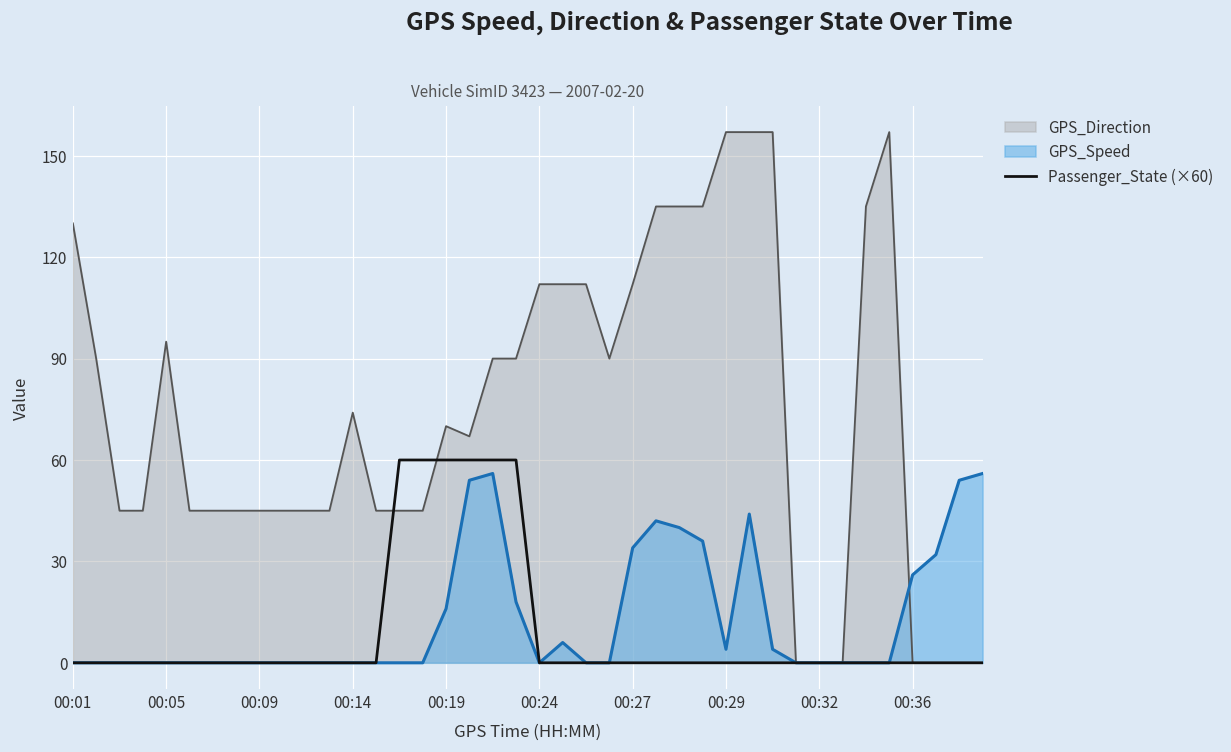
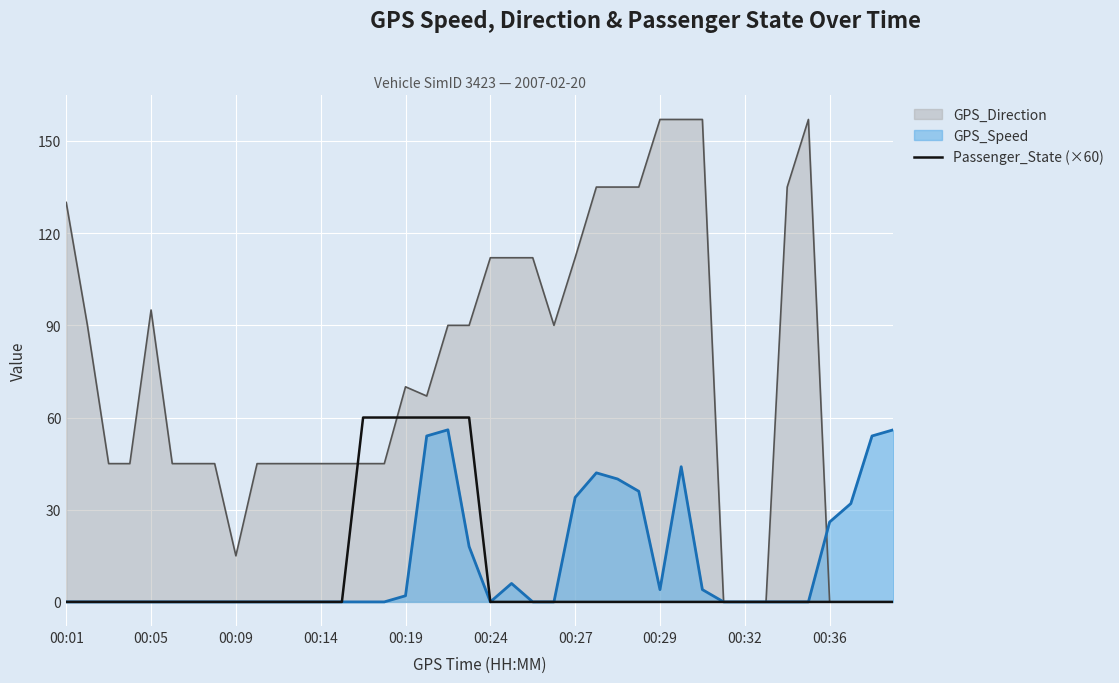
GPS_Direction, 00:09: 45 -> 15
GPS_Direction, 00:14: 74 -> 45
GPS_Speed, 00:19: 16 -> 2
